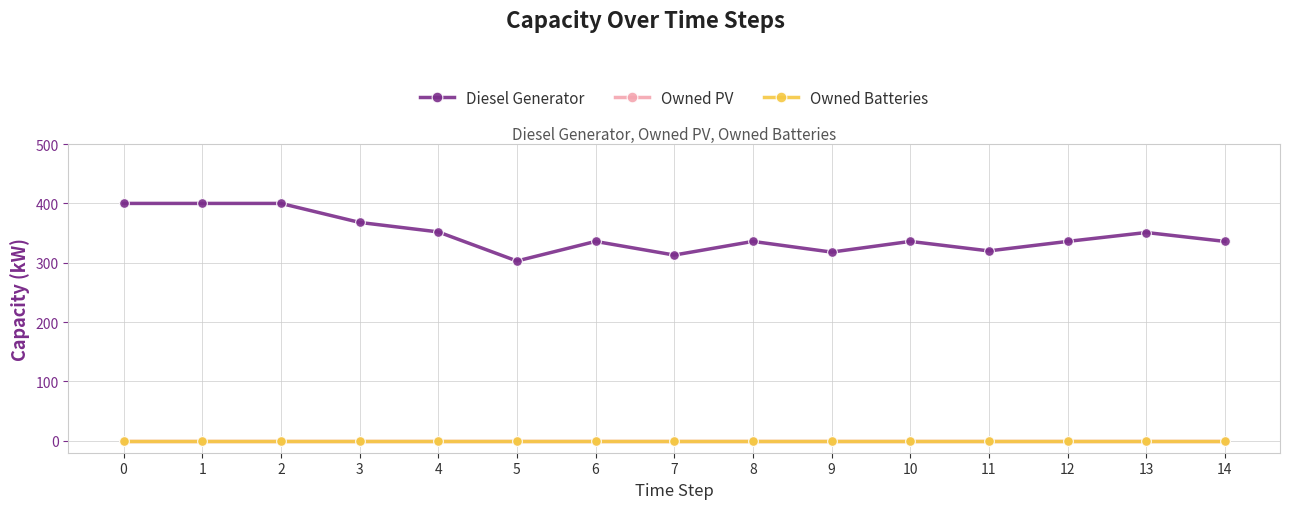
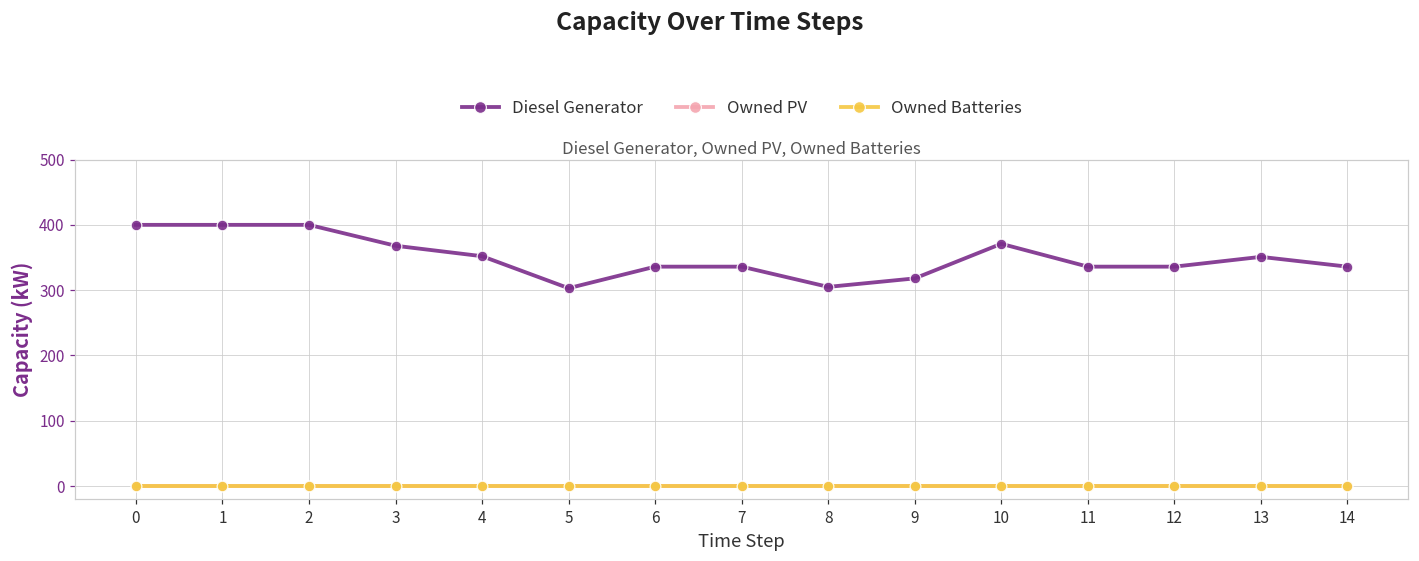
Diesel Generator, 7: 310 -> 340
Diesel Generator, 8: 340 -> 310
Diesel Generator, 10: 340 -> 370
Diesel Generator, 11: 320 -> 340
